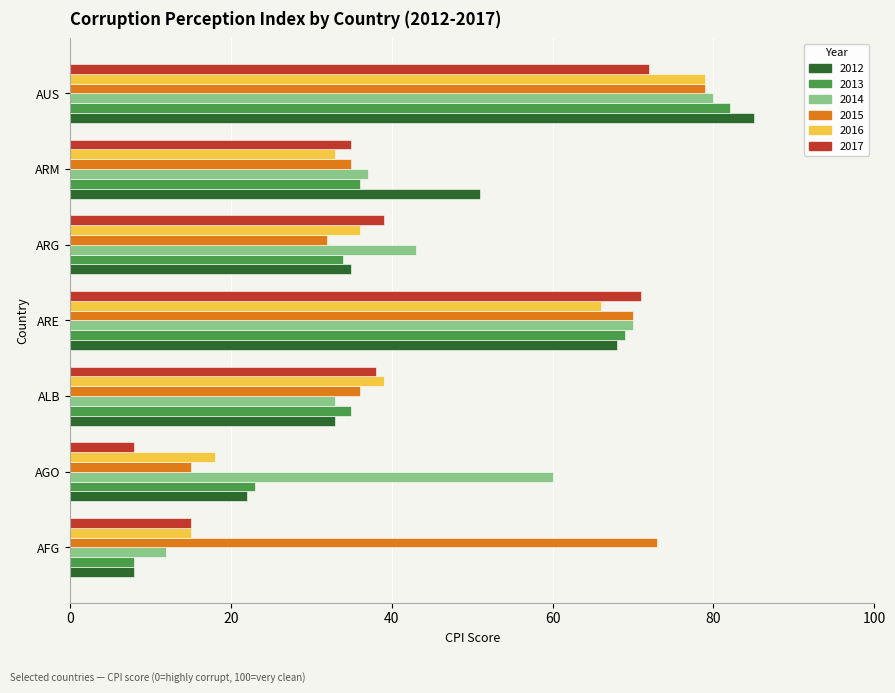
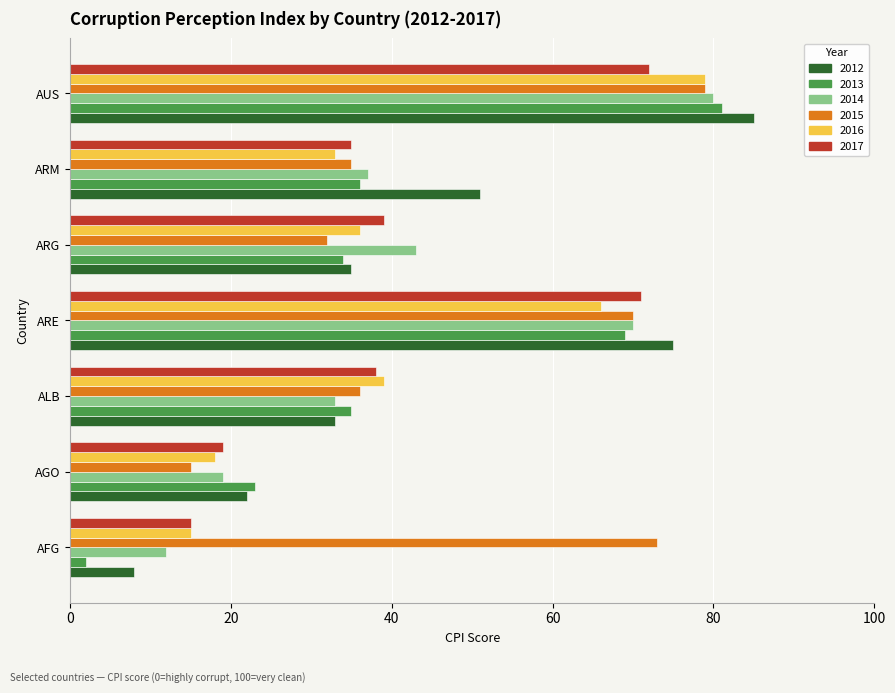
2013, AUS: 82 -> 81
2012, ARE: 68 -> 75
2017, AGO: 8 -> 19
2014, AGO: 60 -> 19
2013, AFG: 8 -> 2
